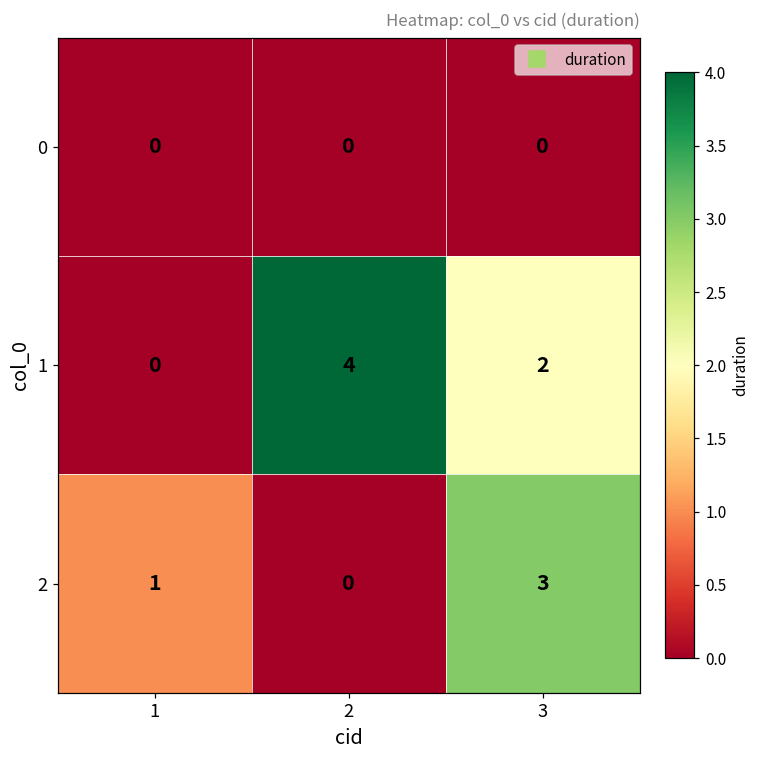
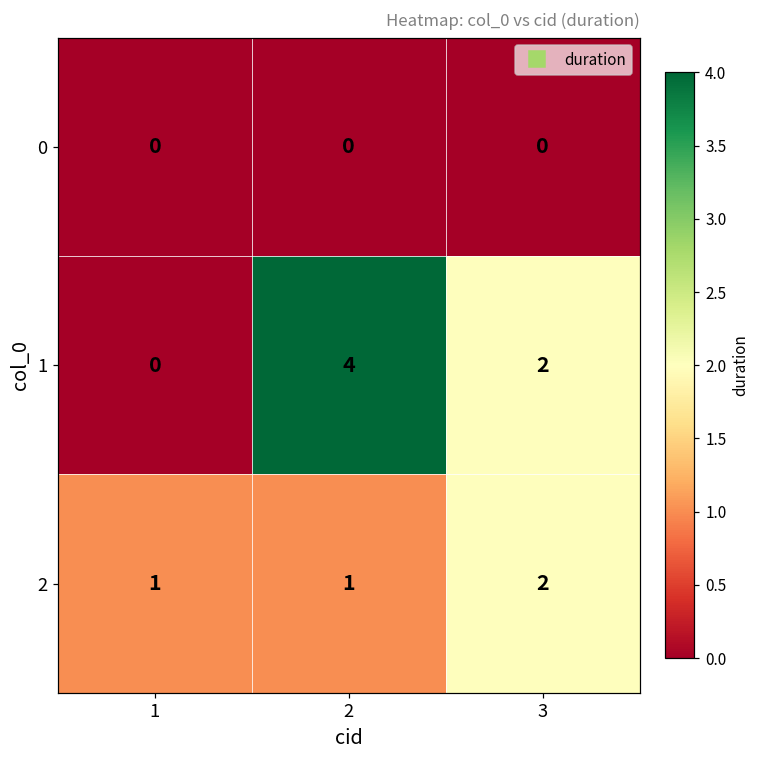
2, 2: 0 -> 1
2, 3: 3 -> 2
